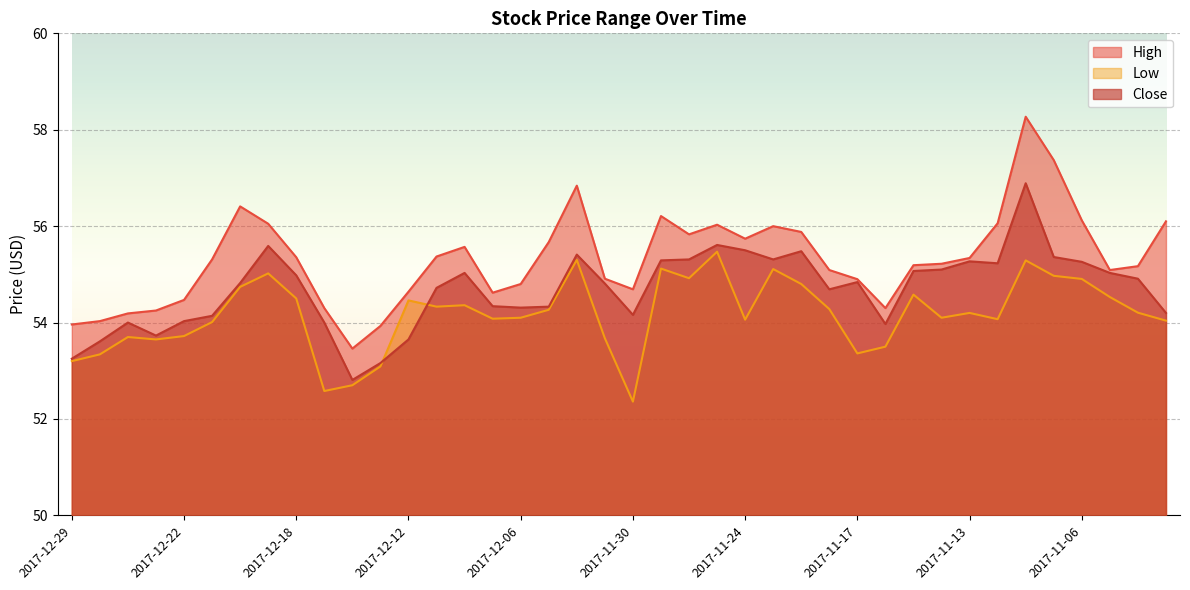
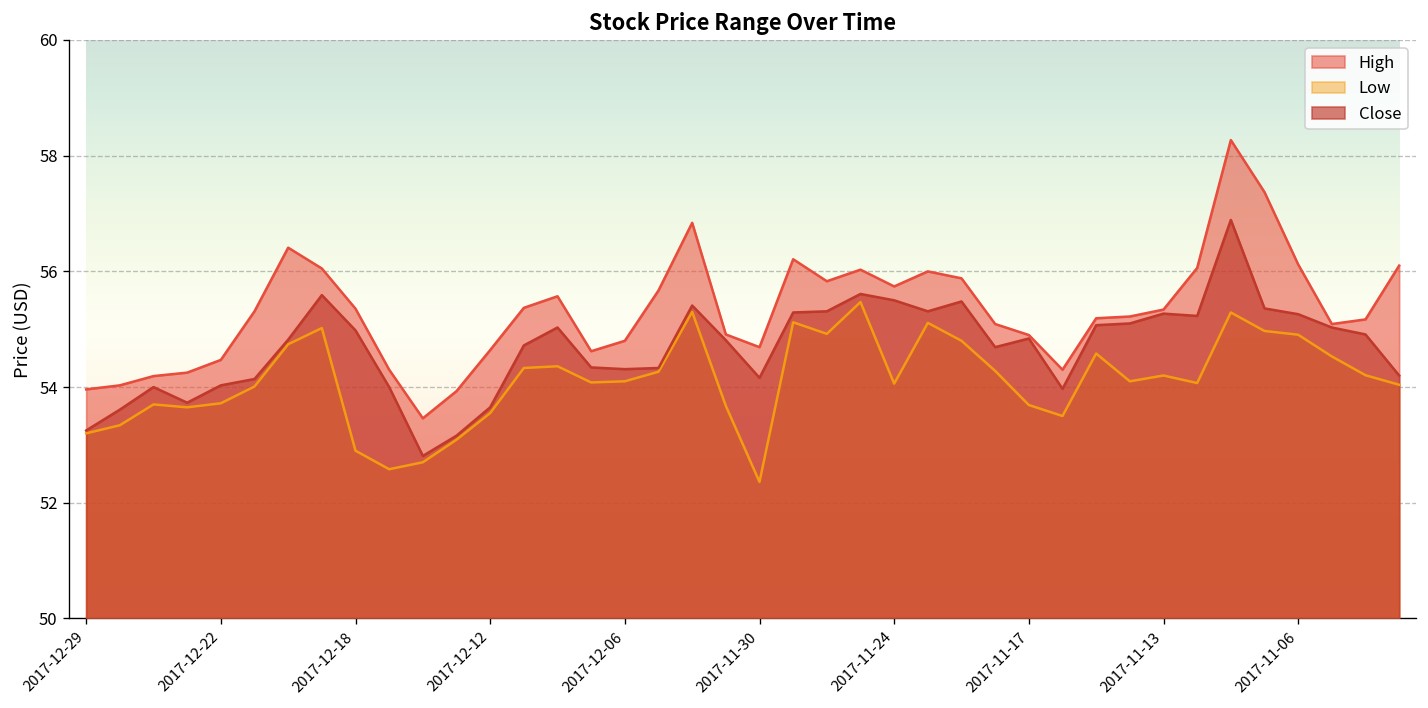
Low, 2017-12-18: 54.5 -> 52.9
Low, 2017-12-12: 54.5 -> 53.6
Low, 2017-11-17: 53.4 -> 53.7
